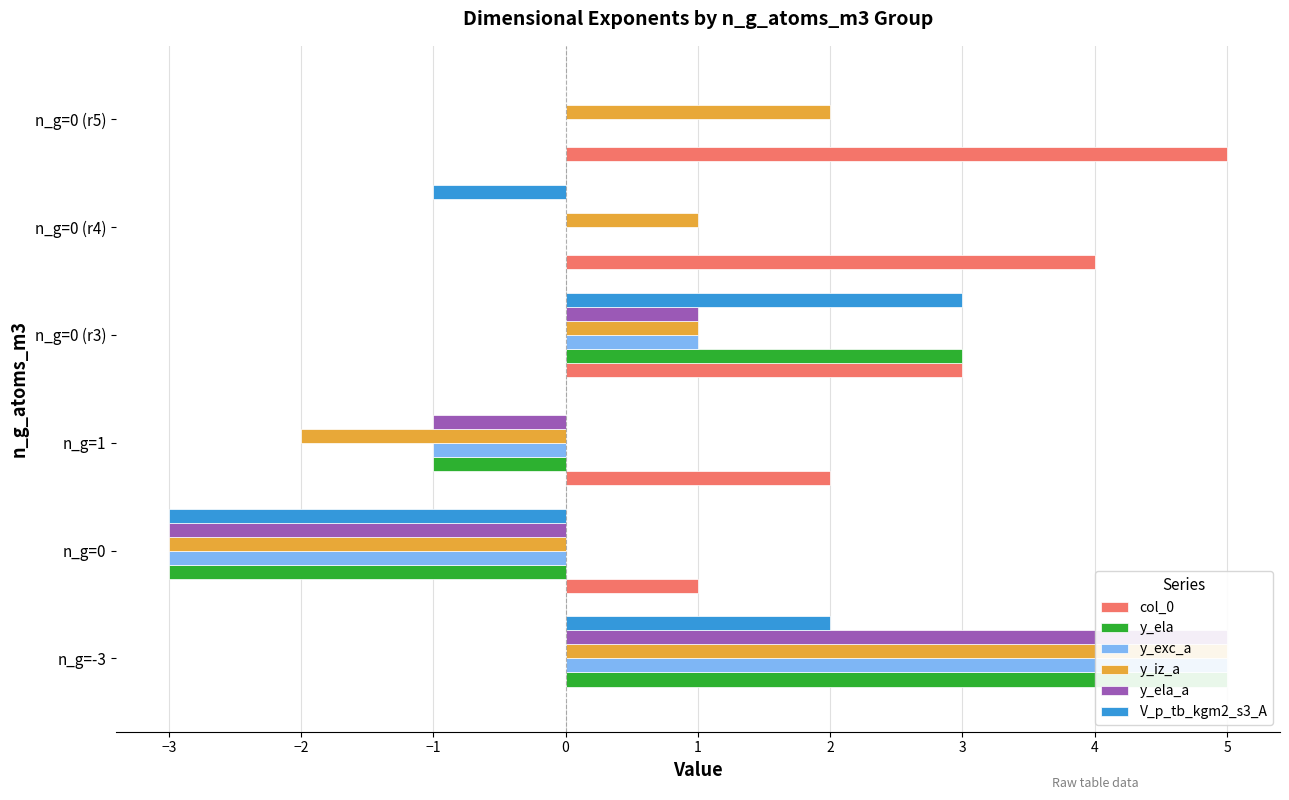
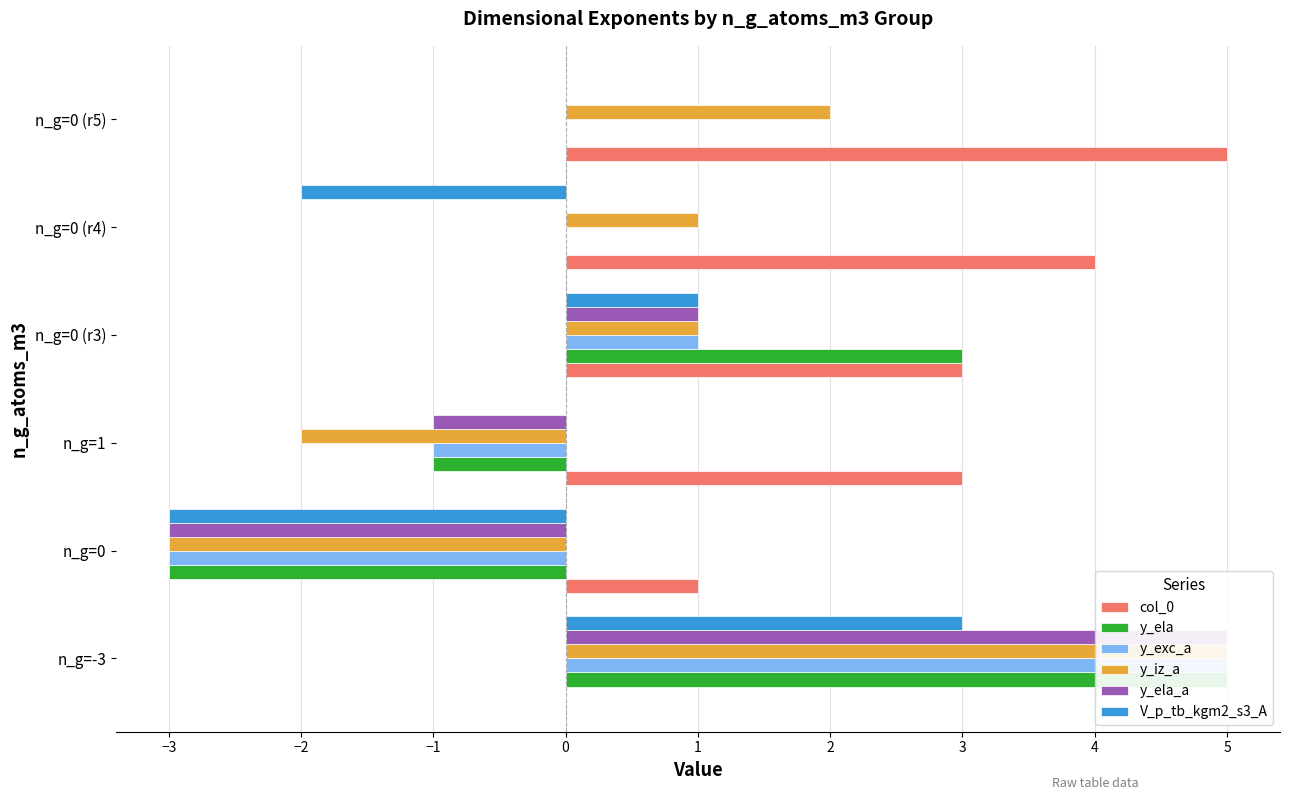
V_p_tb_kgm2_s3_A, n_g=0 (r4): -1 -> -2
V_p_tb_kgm2_s3_A, n_g=0 (r3): 3 -> 1
col_0, n_g=1: 2 -> 3
V_p_tb_kgm2_s3_A, n_g=-3: 2 -> 3
